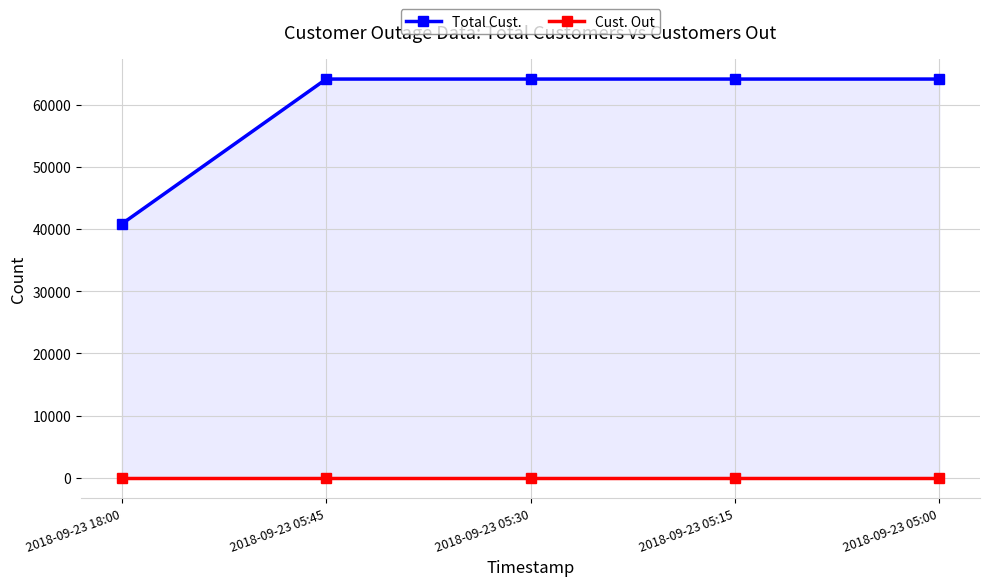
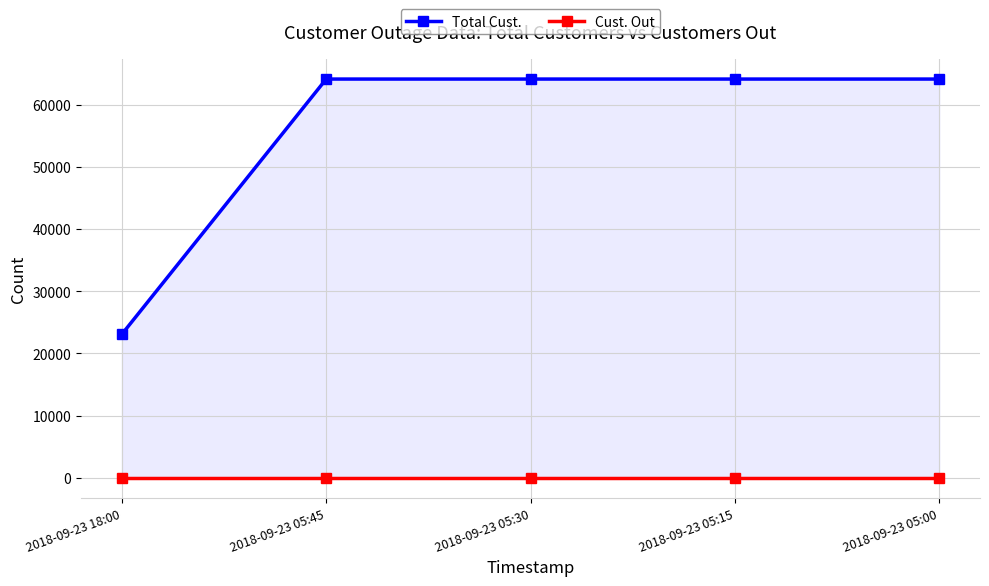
Total Cust., 2018-09-23 18:00: 41000 -> 23000
